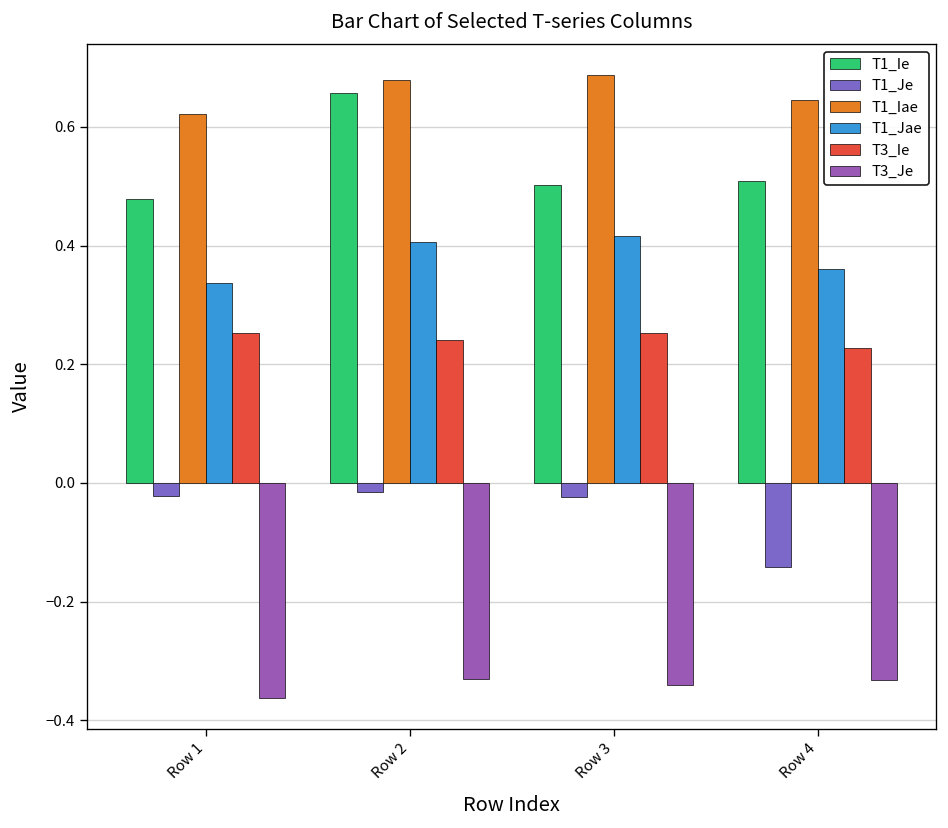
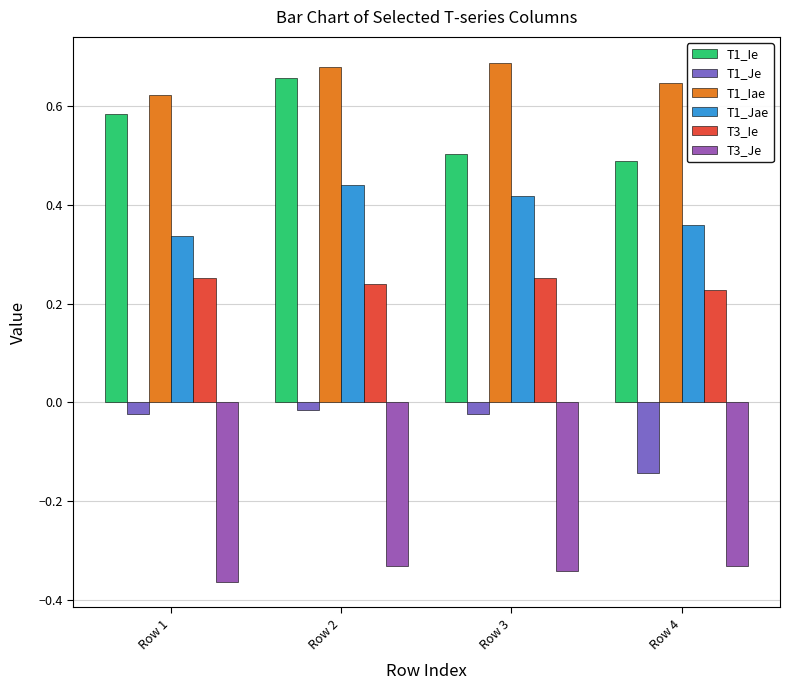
T1_Ie, Row 1: 0.48 -> 0.58
T1_Jae, Row 2: 0.41 -> 0.44
T1_Ie, Row 4: 0.51 -> 0.49
